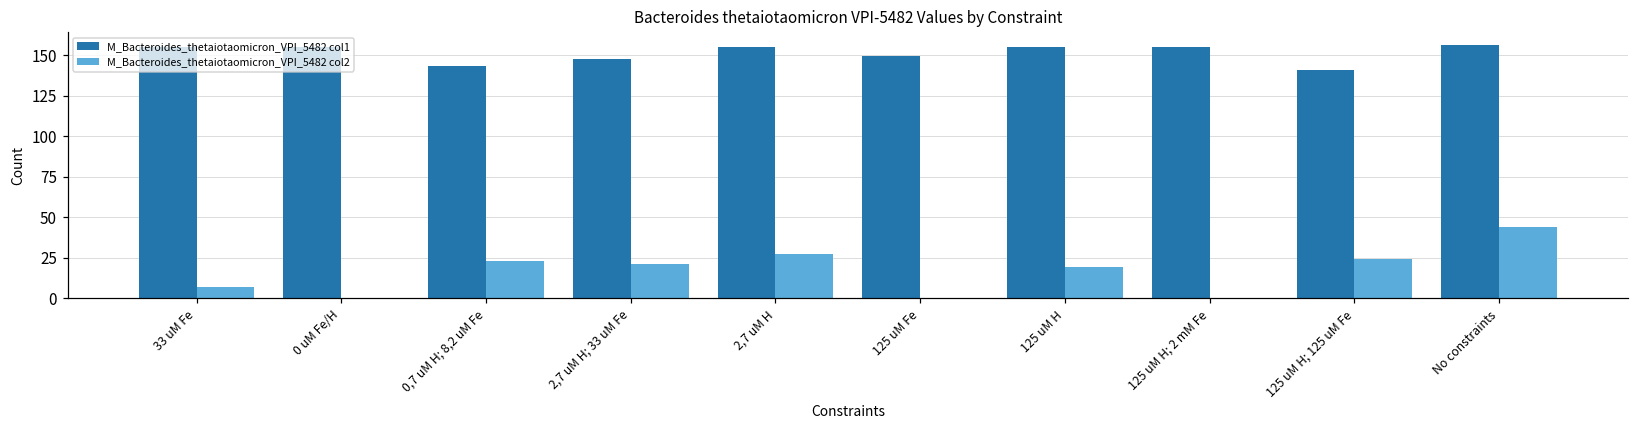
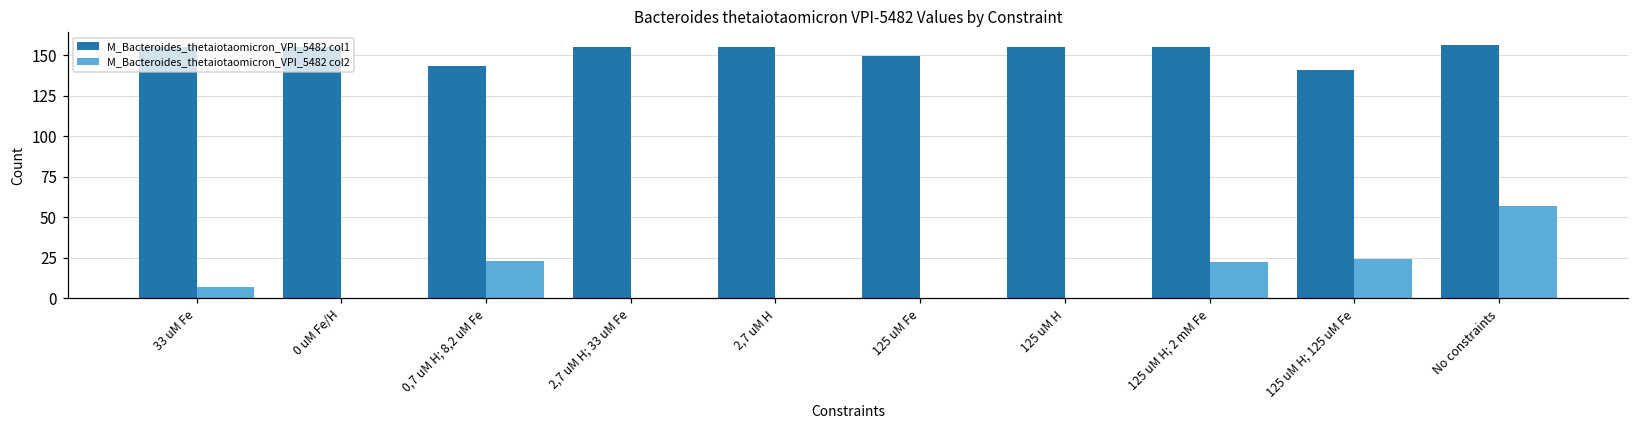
M_Bacteroides_thetaiotaomicron_VPI_5482 col1, 2,7 uM H; 33 uM Fe: 148 -> 155
M_Bacteroides_thetaiotaomicron_VPI_5482 col2, 2,7 uM H; 33 uM Fe: 21 -> 0
M_Bacteroides_thetaiotaomicron_VPI_5482 col2, 2,7 uM H: 27 -> 0
M_Bacteroides_thetaiotaomicron_VPI_5482 col2, 125 uM H: 19 -> 0
M_Bacteroides_thetaiotaomicron_VPI_5482 col2, 125 uM H; 2 mM Fe: 0 -> 22
M_Bacteroides_thetaiotaomicron_VPI_5482 col2, No constraints: 44 -> 57
